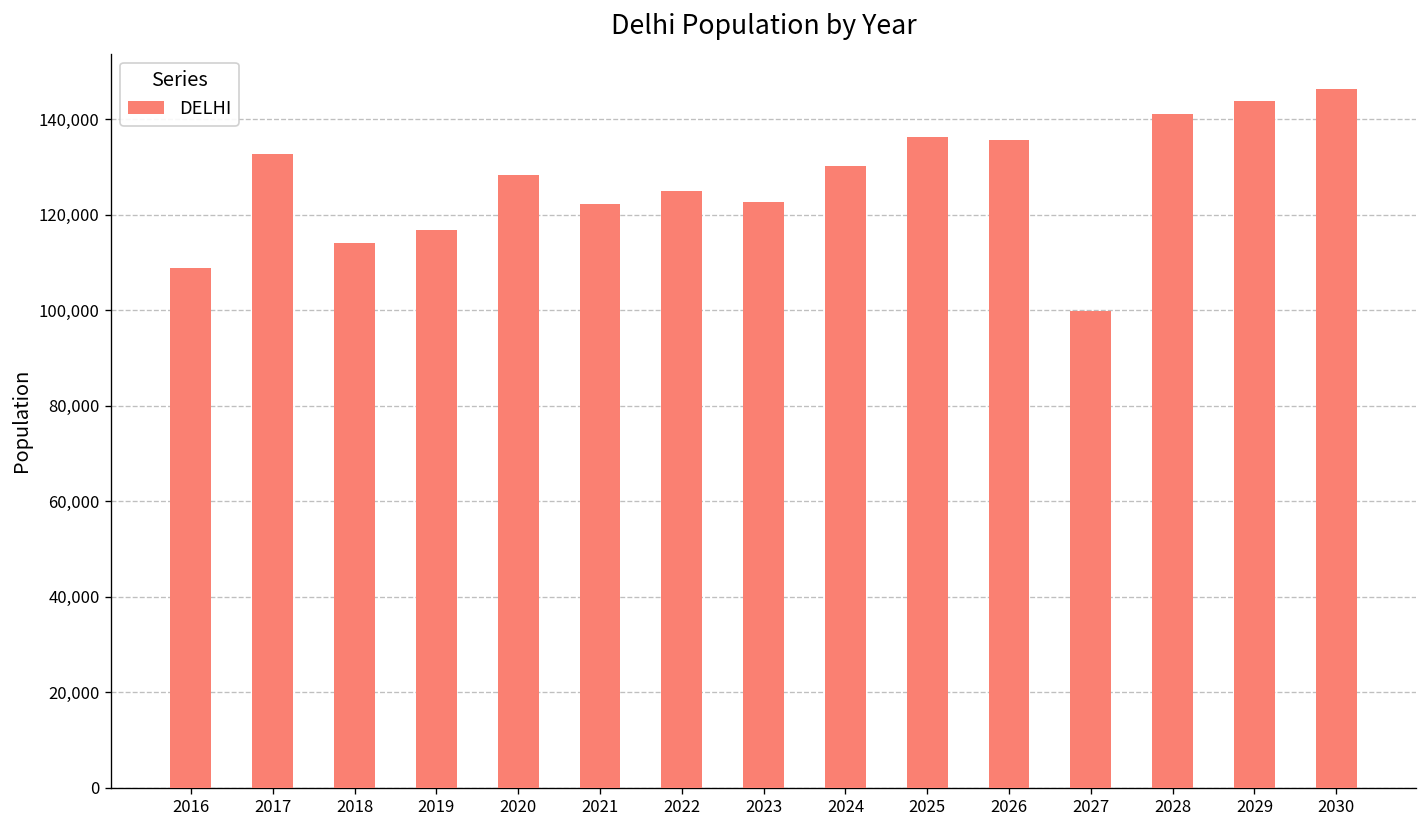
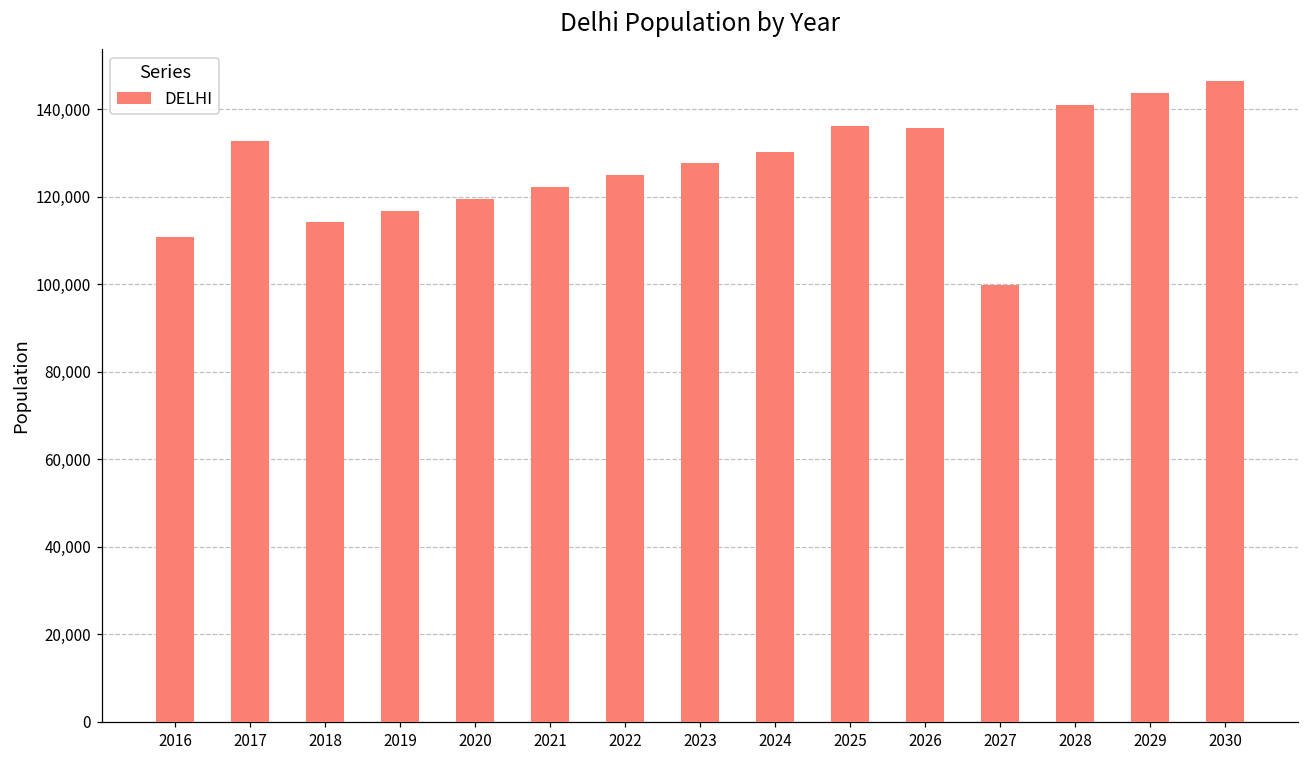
2016: 109,000 -> 111,000
2020: 128,000 -> 120,000
2023: 123,000 -> 128,000
